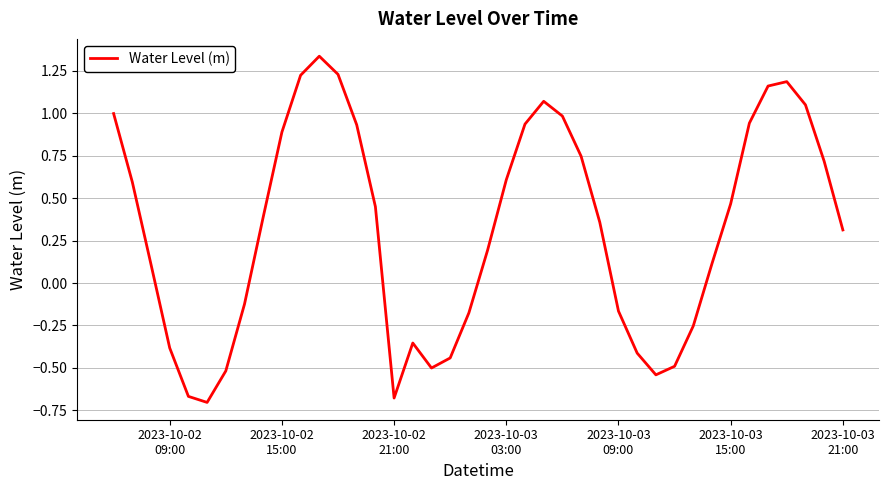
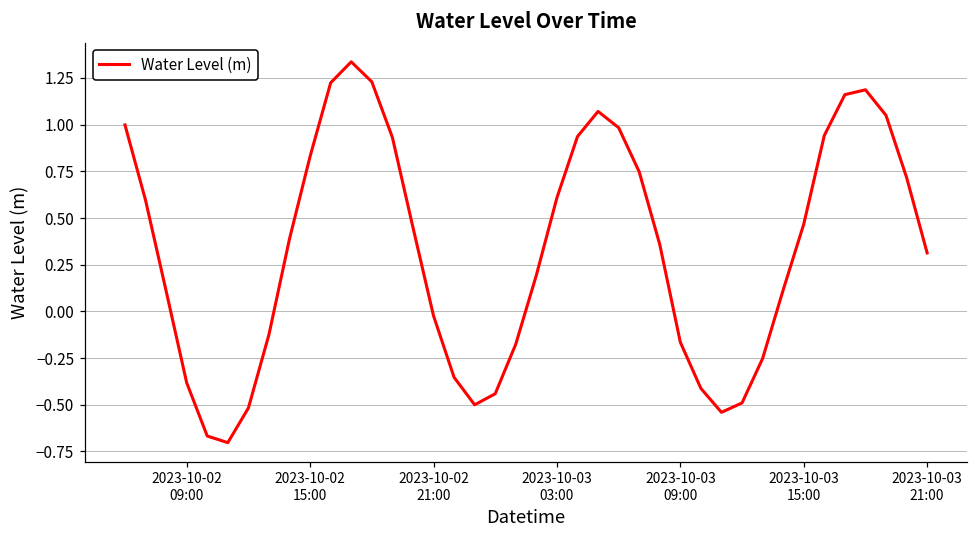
2023-10-02 15:00: 0.89 -> 0.83
2023-10-02 21:00: -0.68 -> -0.02
